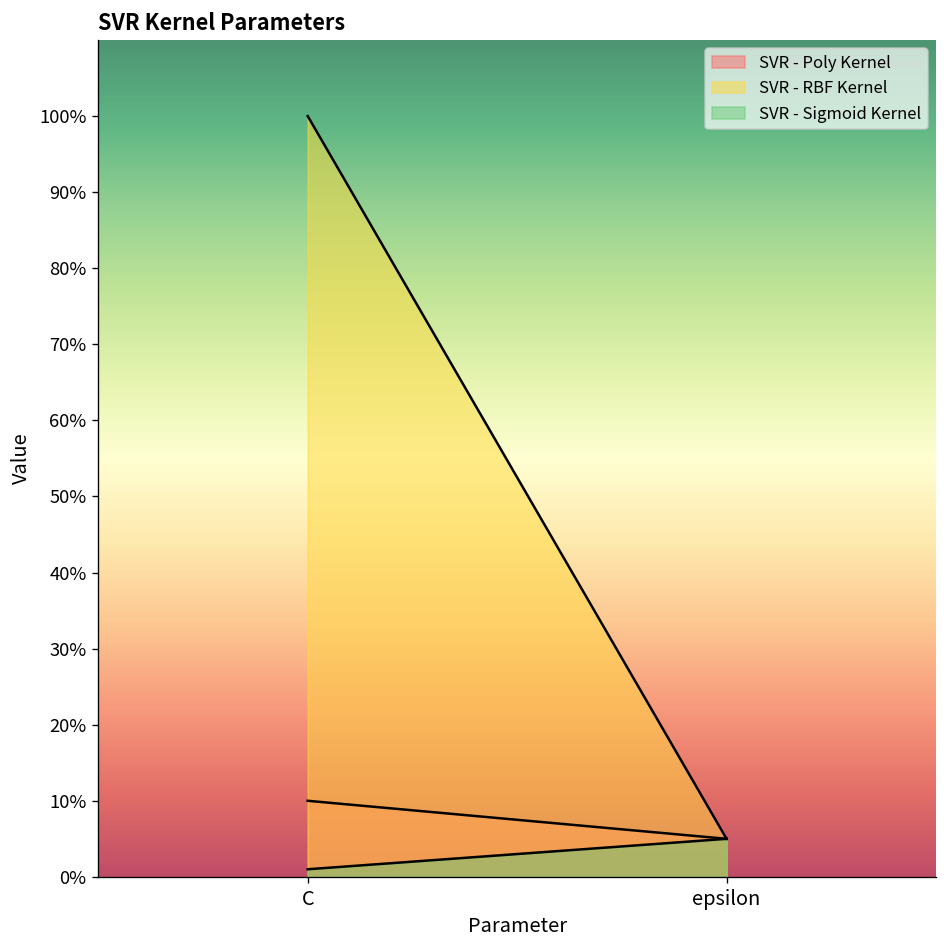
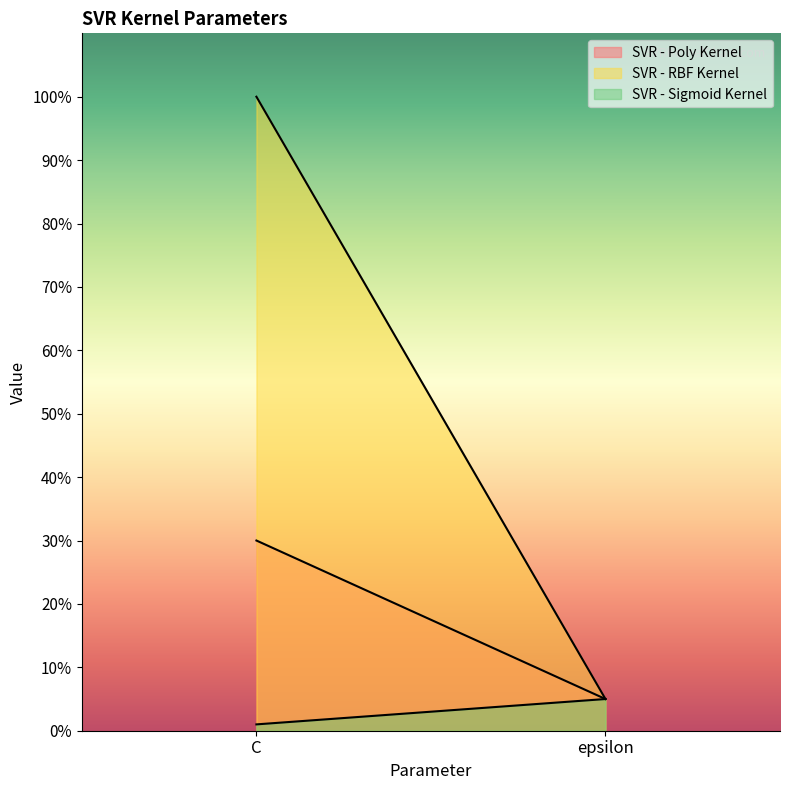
SVR - Poly Kernel, C: 10% -> 30%
